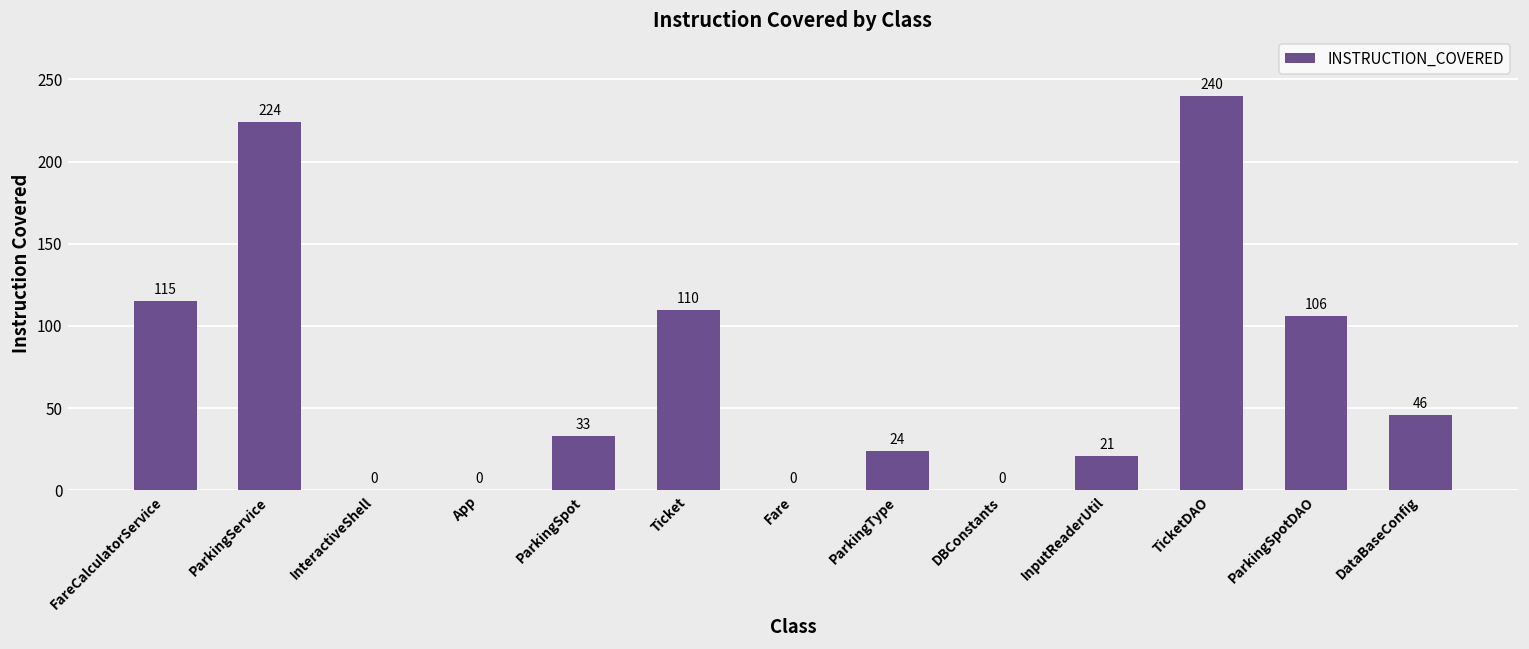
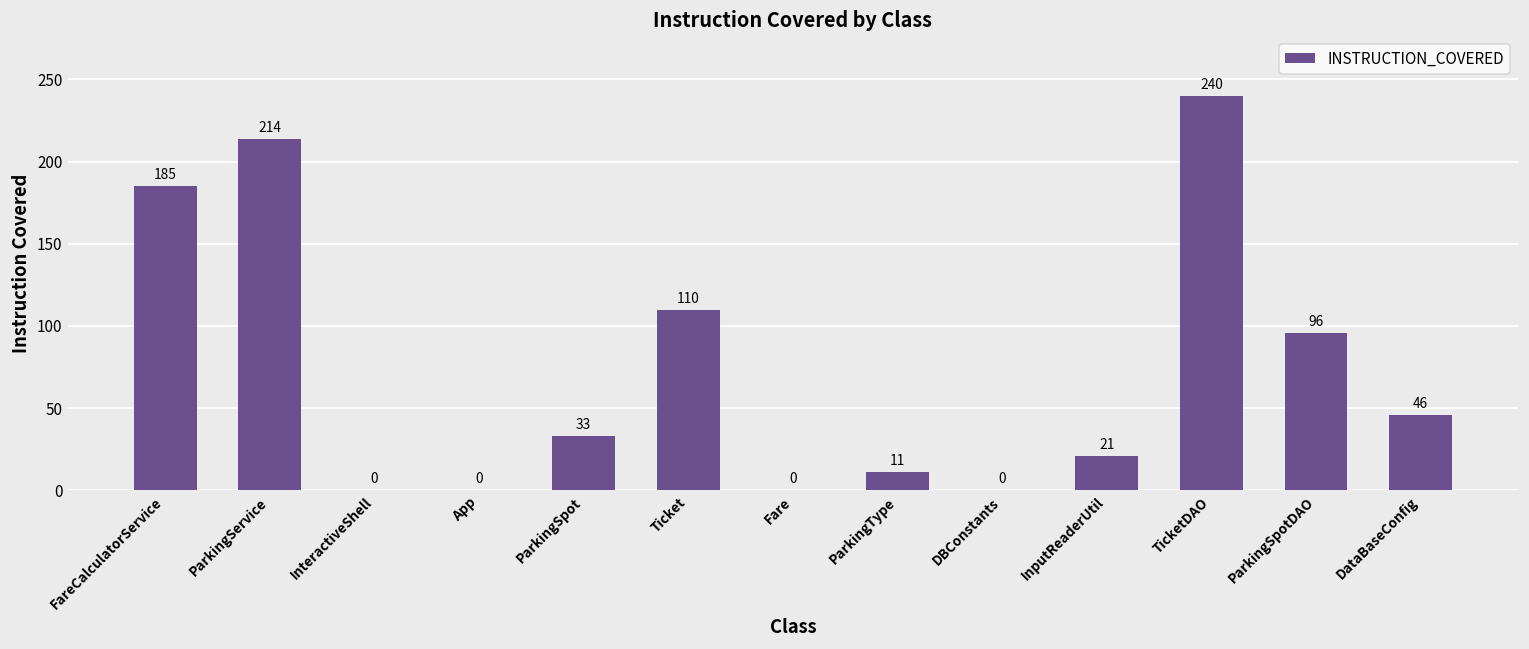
FareCalculatorService: 115 -> 185
ParkingService: 224 -> 214
ParkingType: 24 -> 11
ParkingSpotDAO: 106 -> 96
